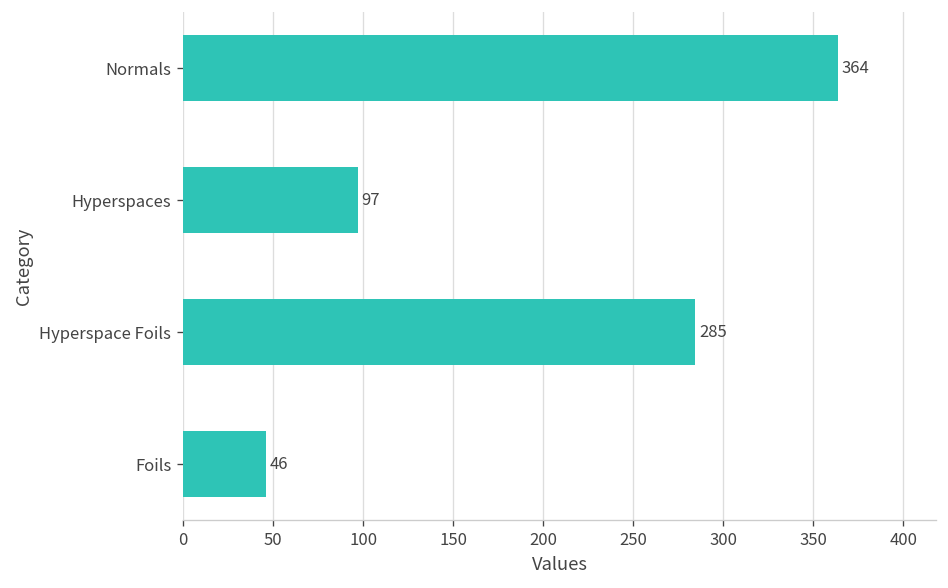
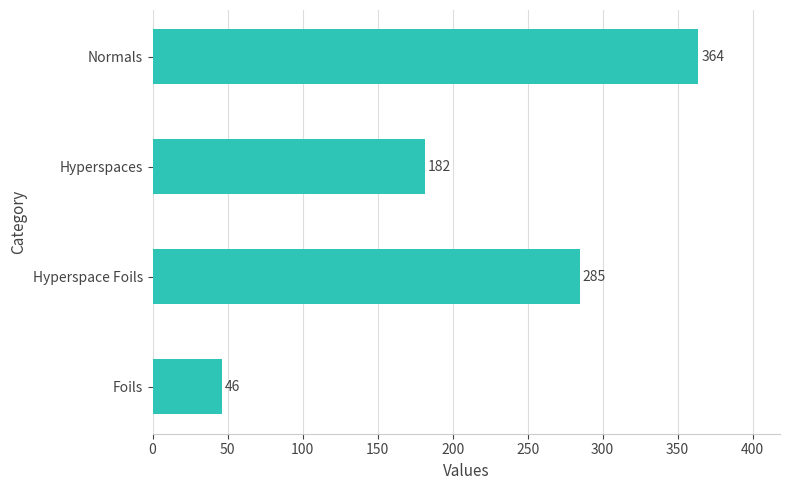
Hyperspaces: 97 -> 182
